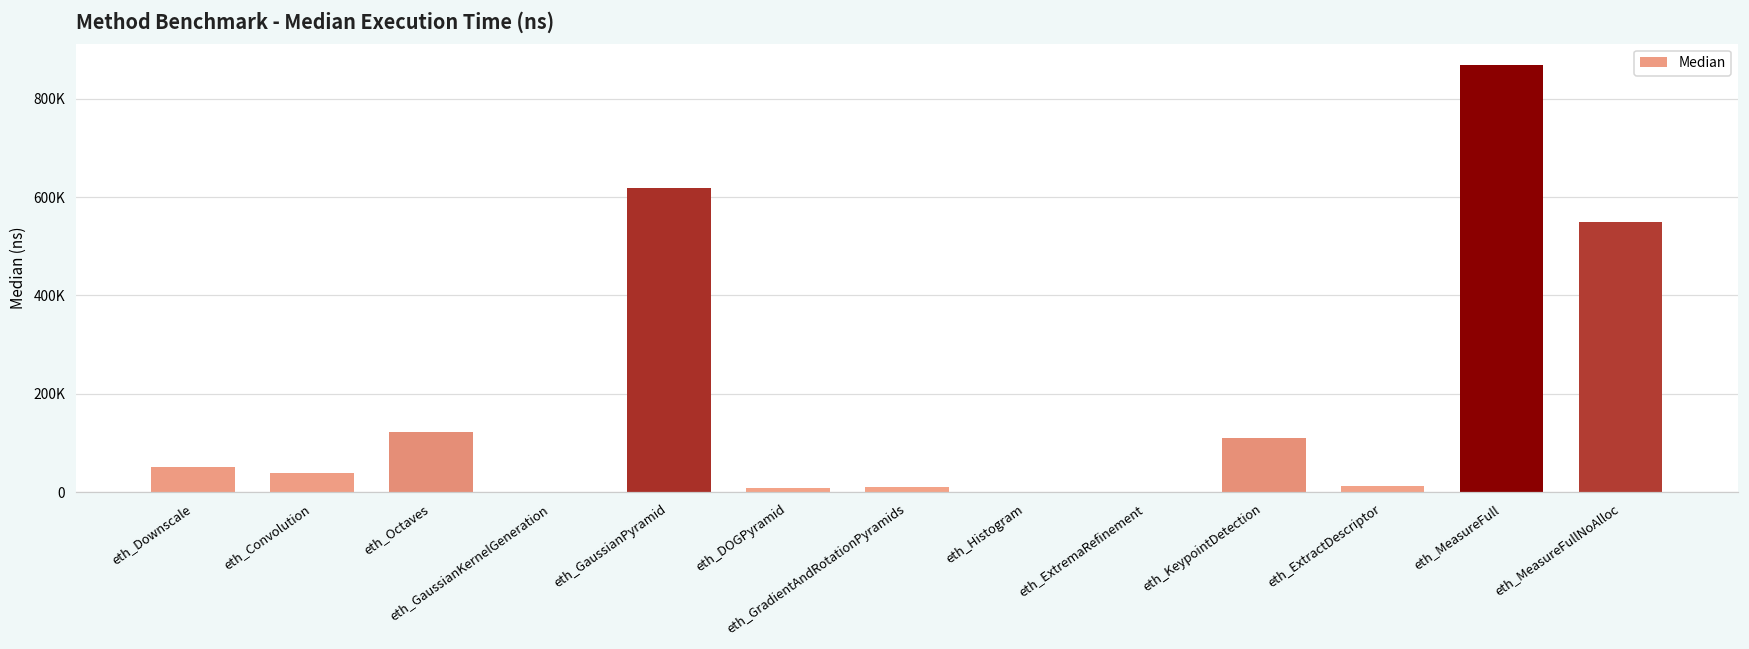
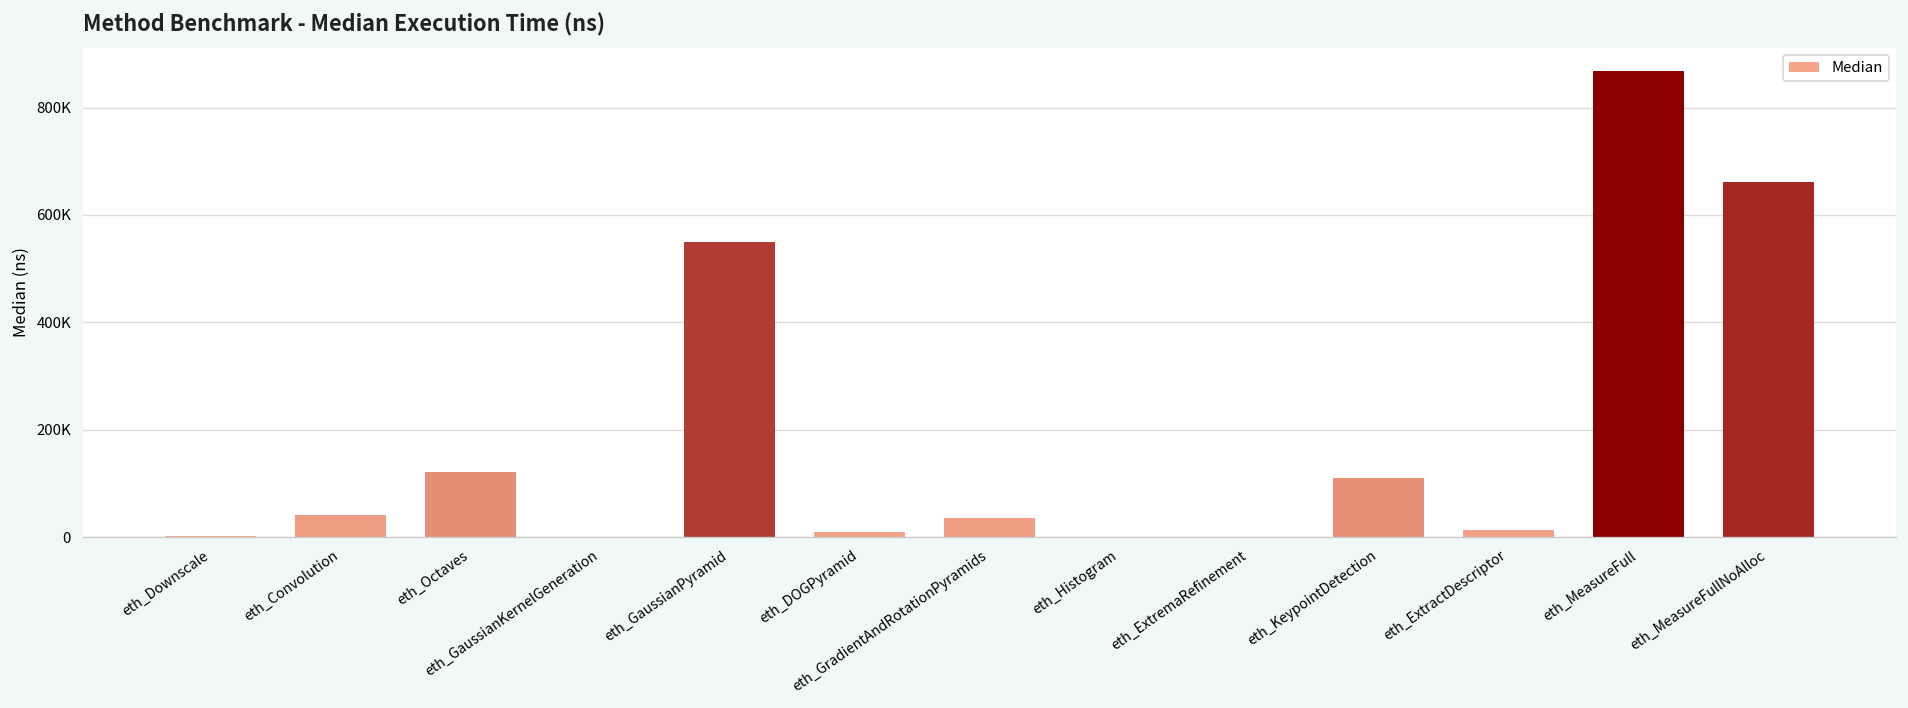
eth_Downscale: 50000 -> 0
eth_GaussianPyramid: 620000 -> 550000
eth_GradientAndRotationPyramids: 10000 -> 40000
eth_MeasureFullNoAlloc: 550000 -> 660000
